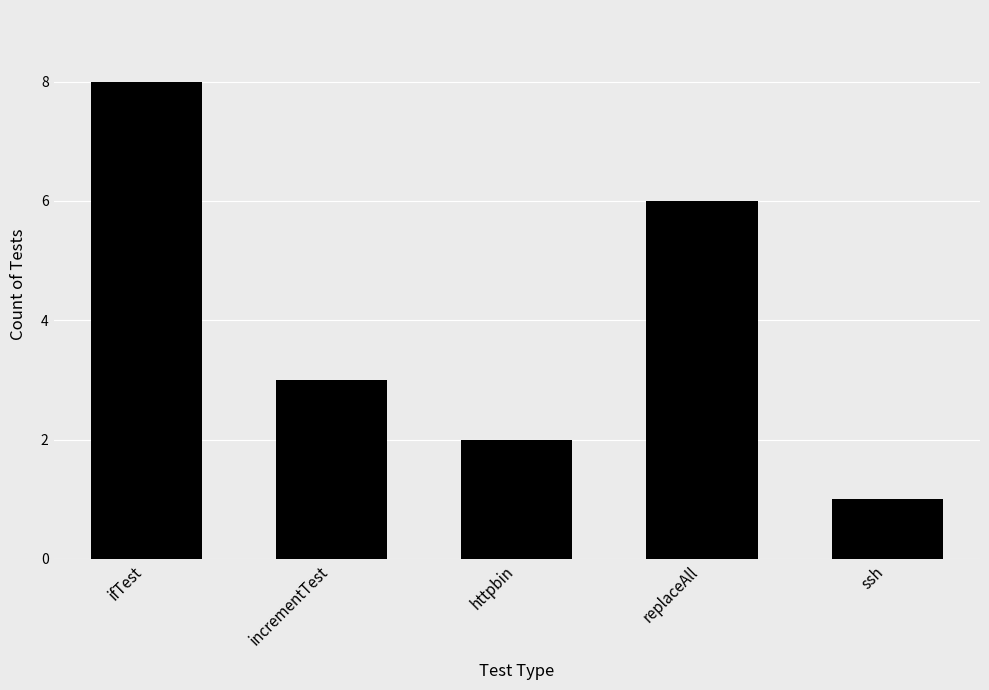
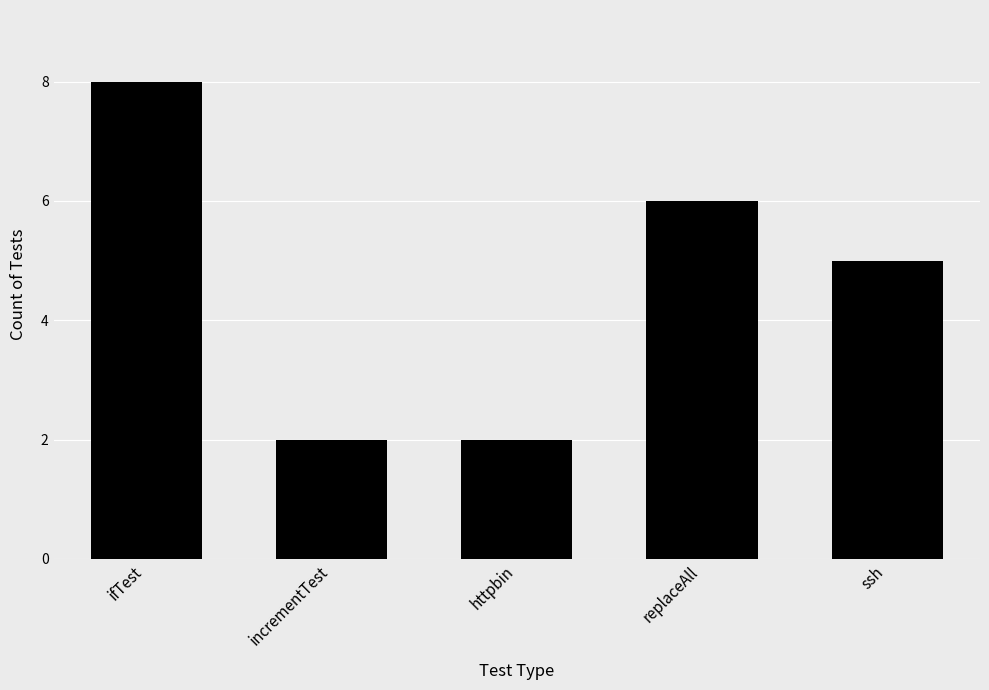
incrementTest: 3 -> 2
ssh: 1 -> 5
